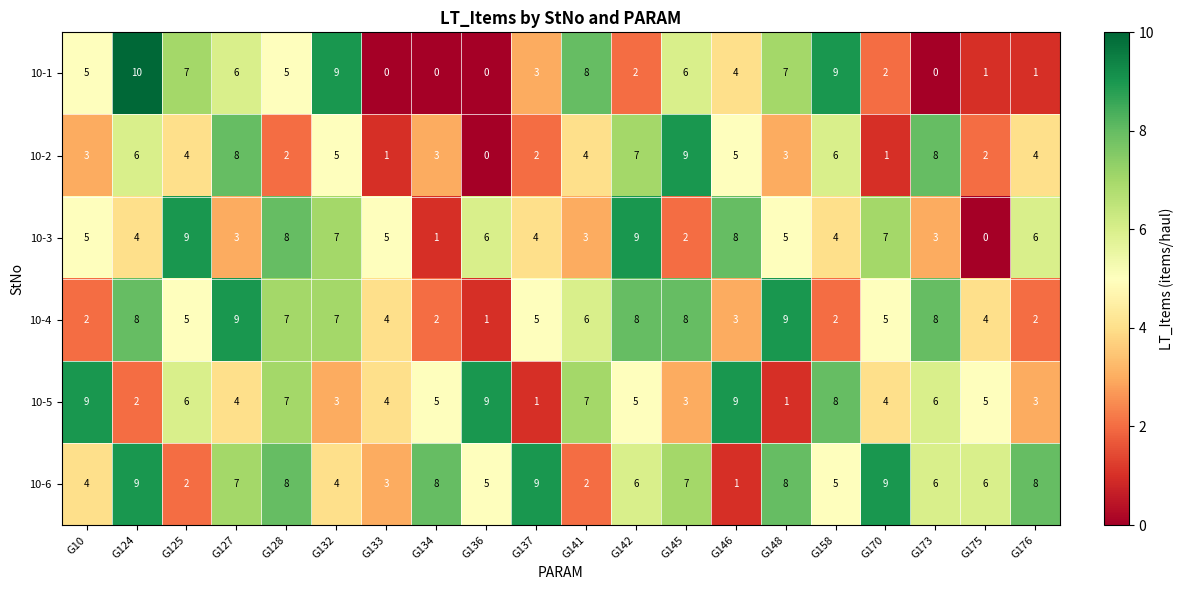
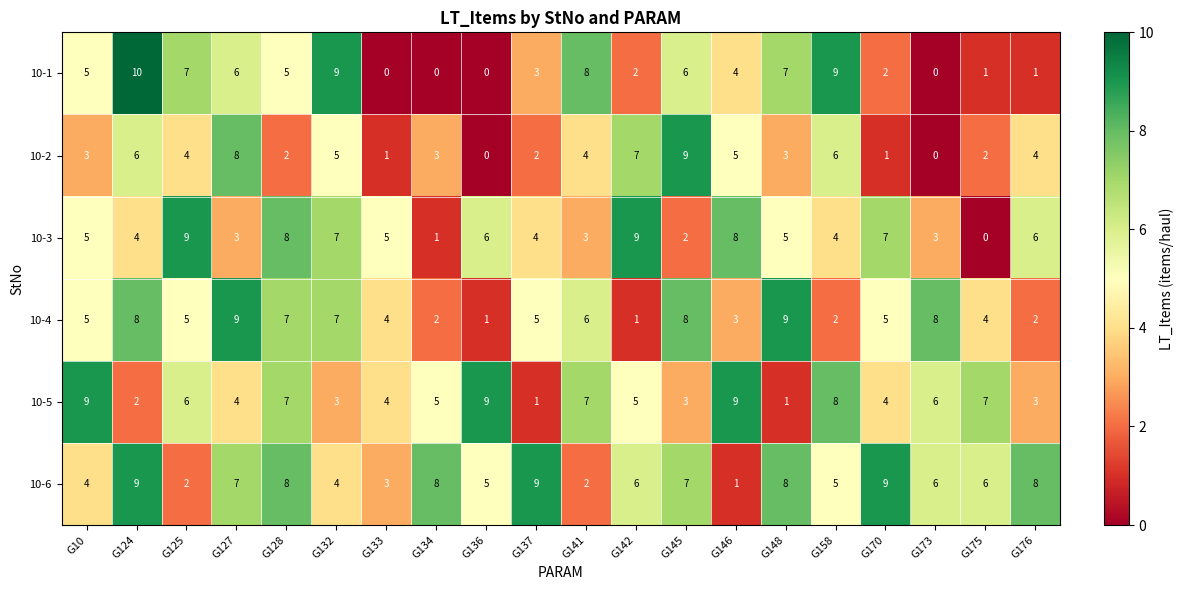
10-2, G173: 8 -> 0
10-4, G10: 2 -> 5
10-4, G142: 8 -> 1
10-5, G175: 5 -> 7
